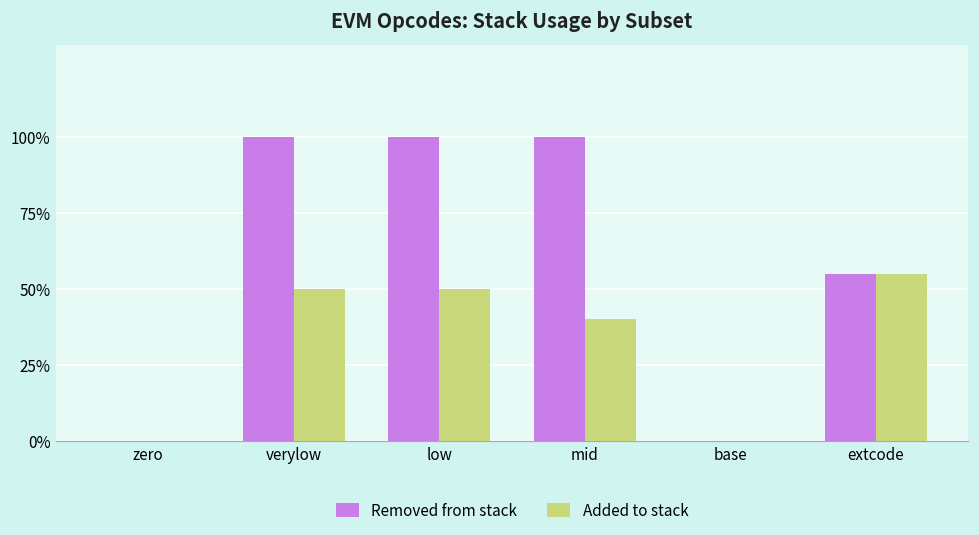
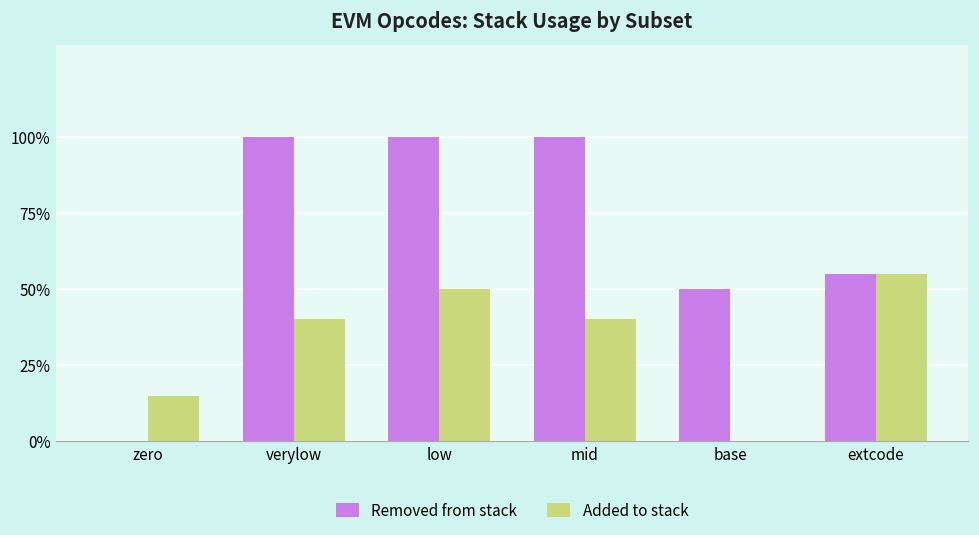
Added to stack, zero: 0% -> 15%
Added to stack, verylow: 50% -> 40%
Removed from stack, base: 0% -> 50%
